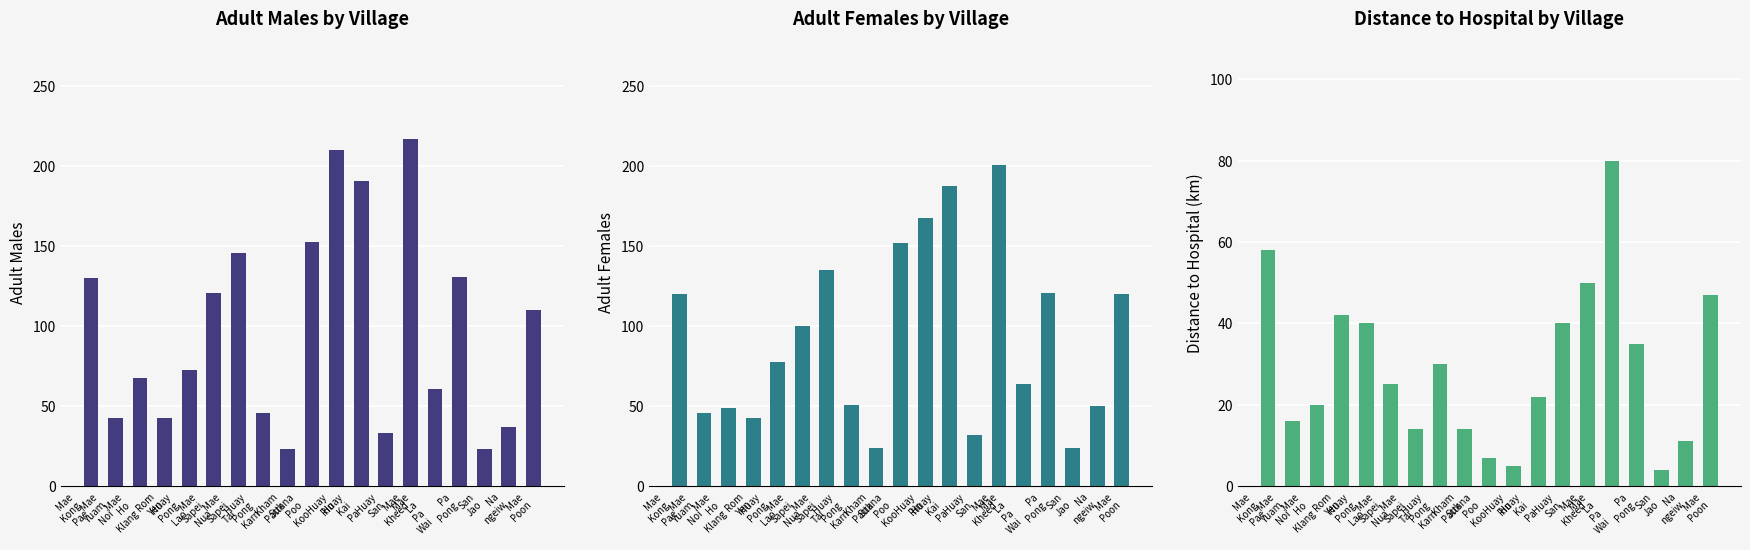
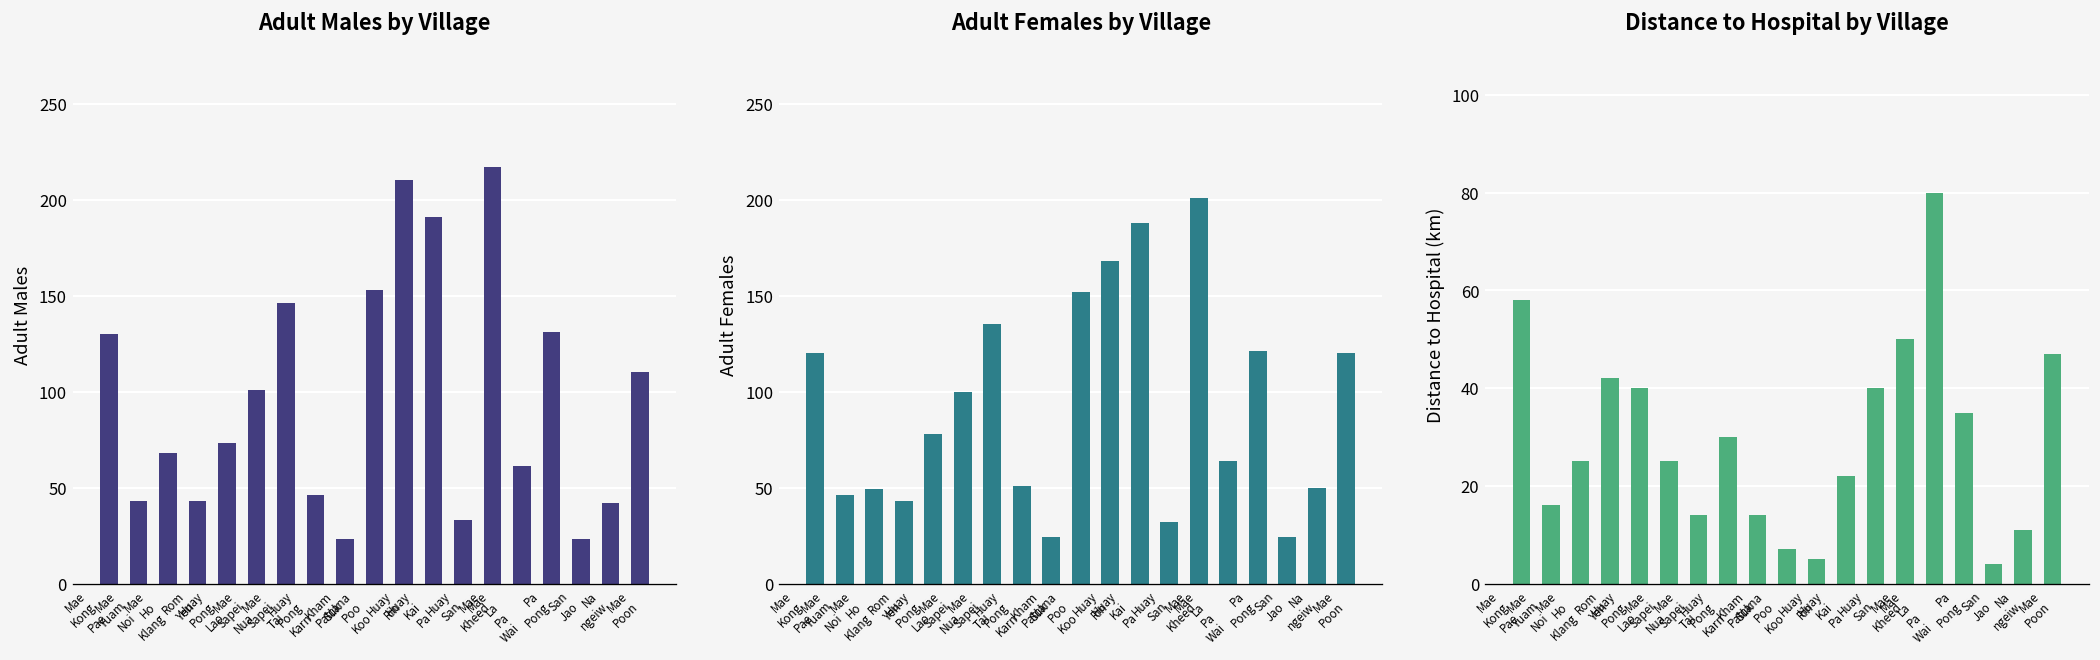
Adult Males by Village, Mae Sapei Nua: 121 -> 101
Adult Males by Village, Na ngeiw: 37 -> 42
Distance to Hospital by Village, Mae Ho Klang: 20 -> 25
